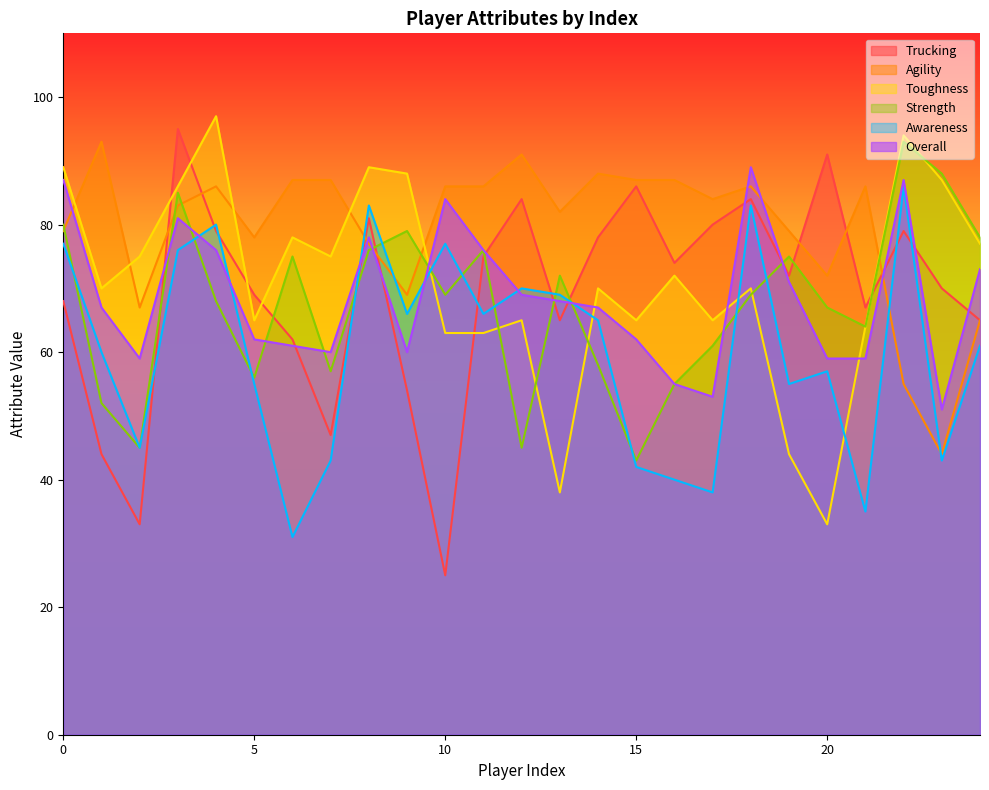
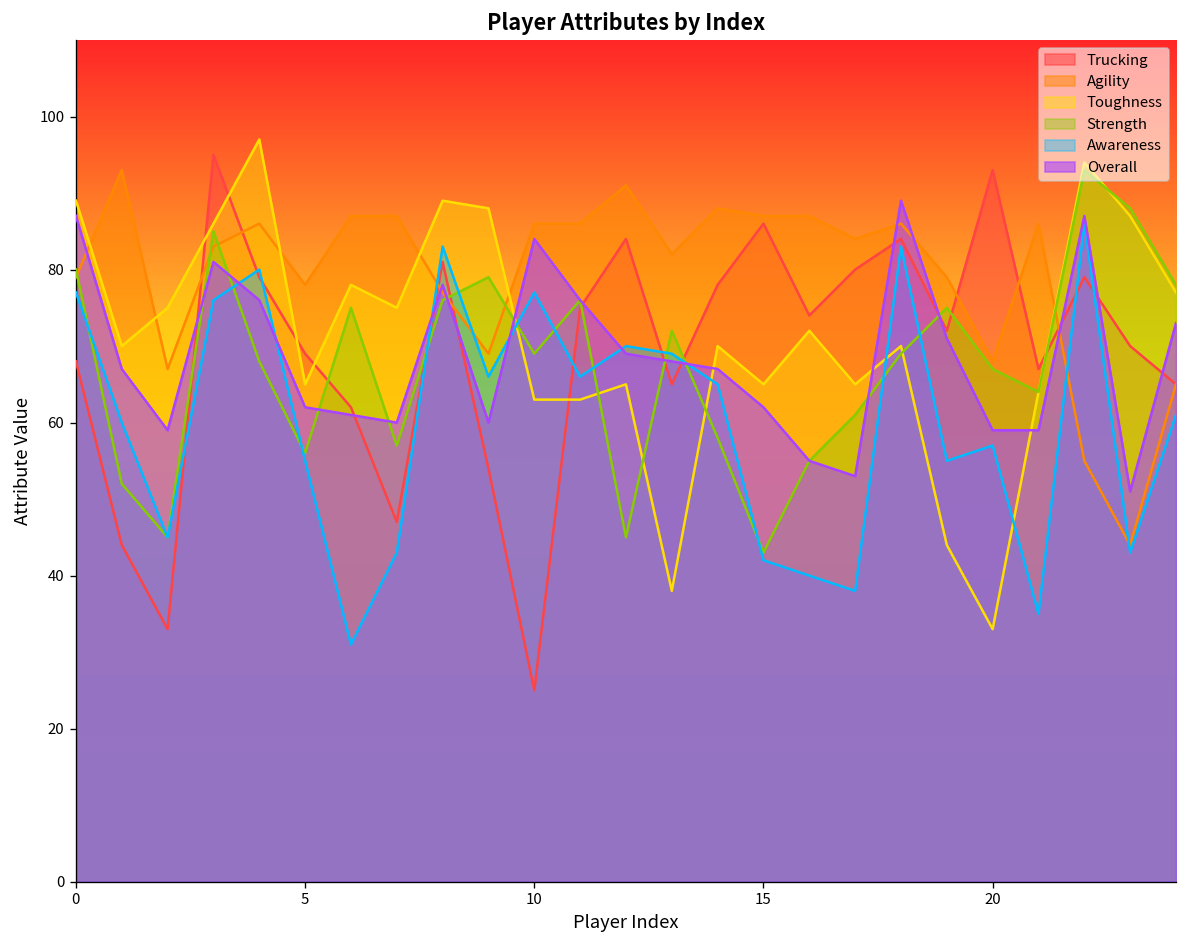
Trucking, 20: 91 -> 93
Agility, 20: 72 -> 68
